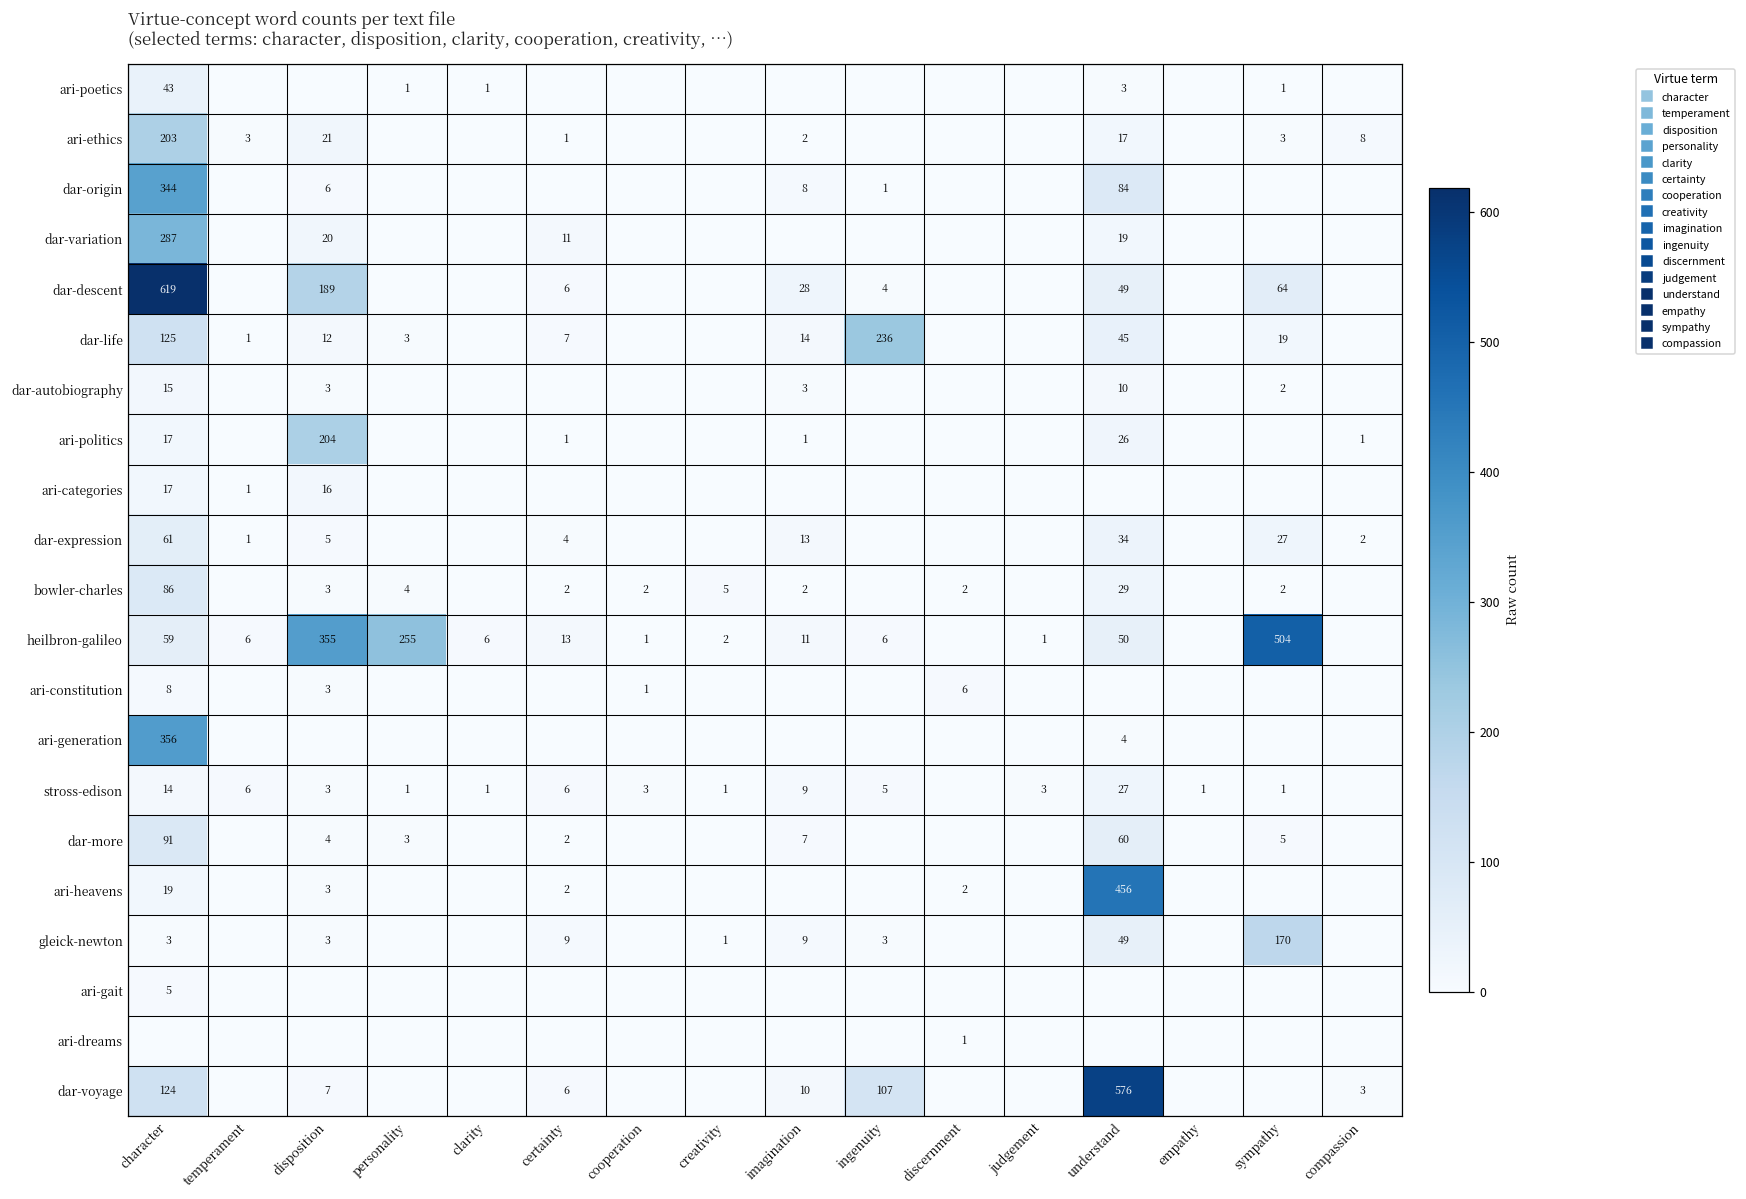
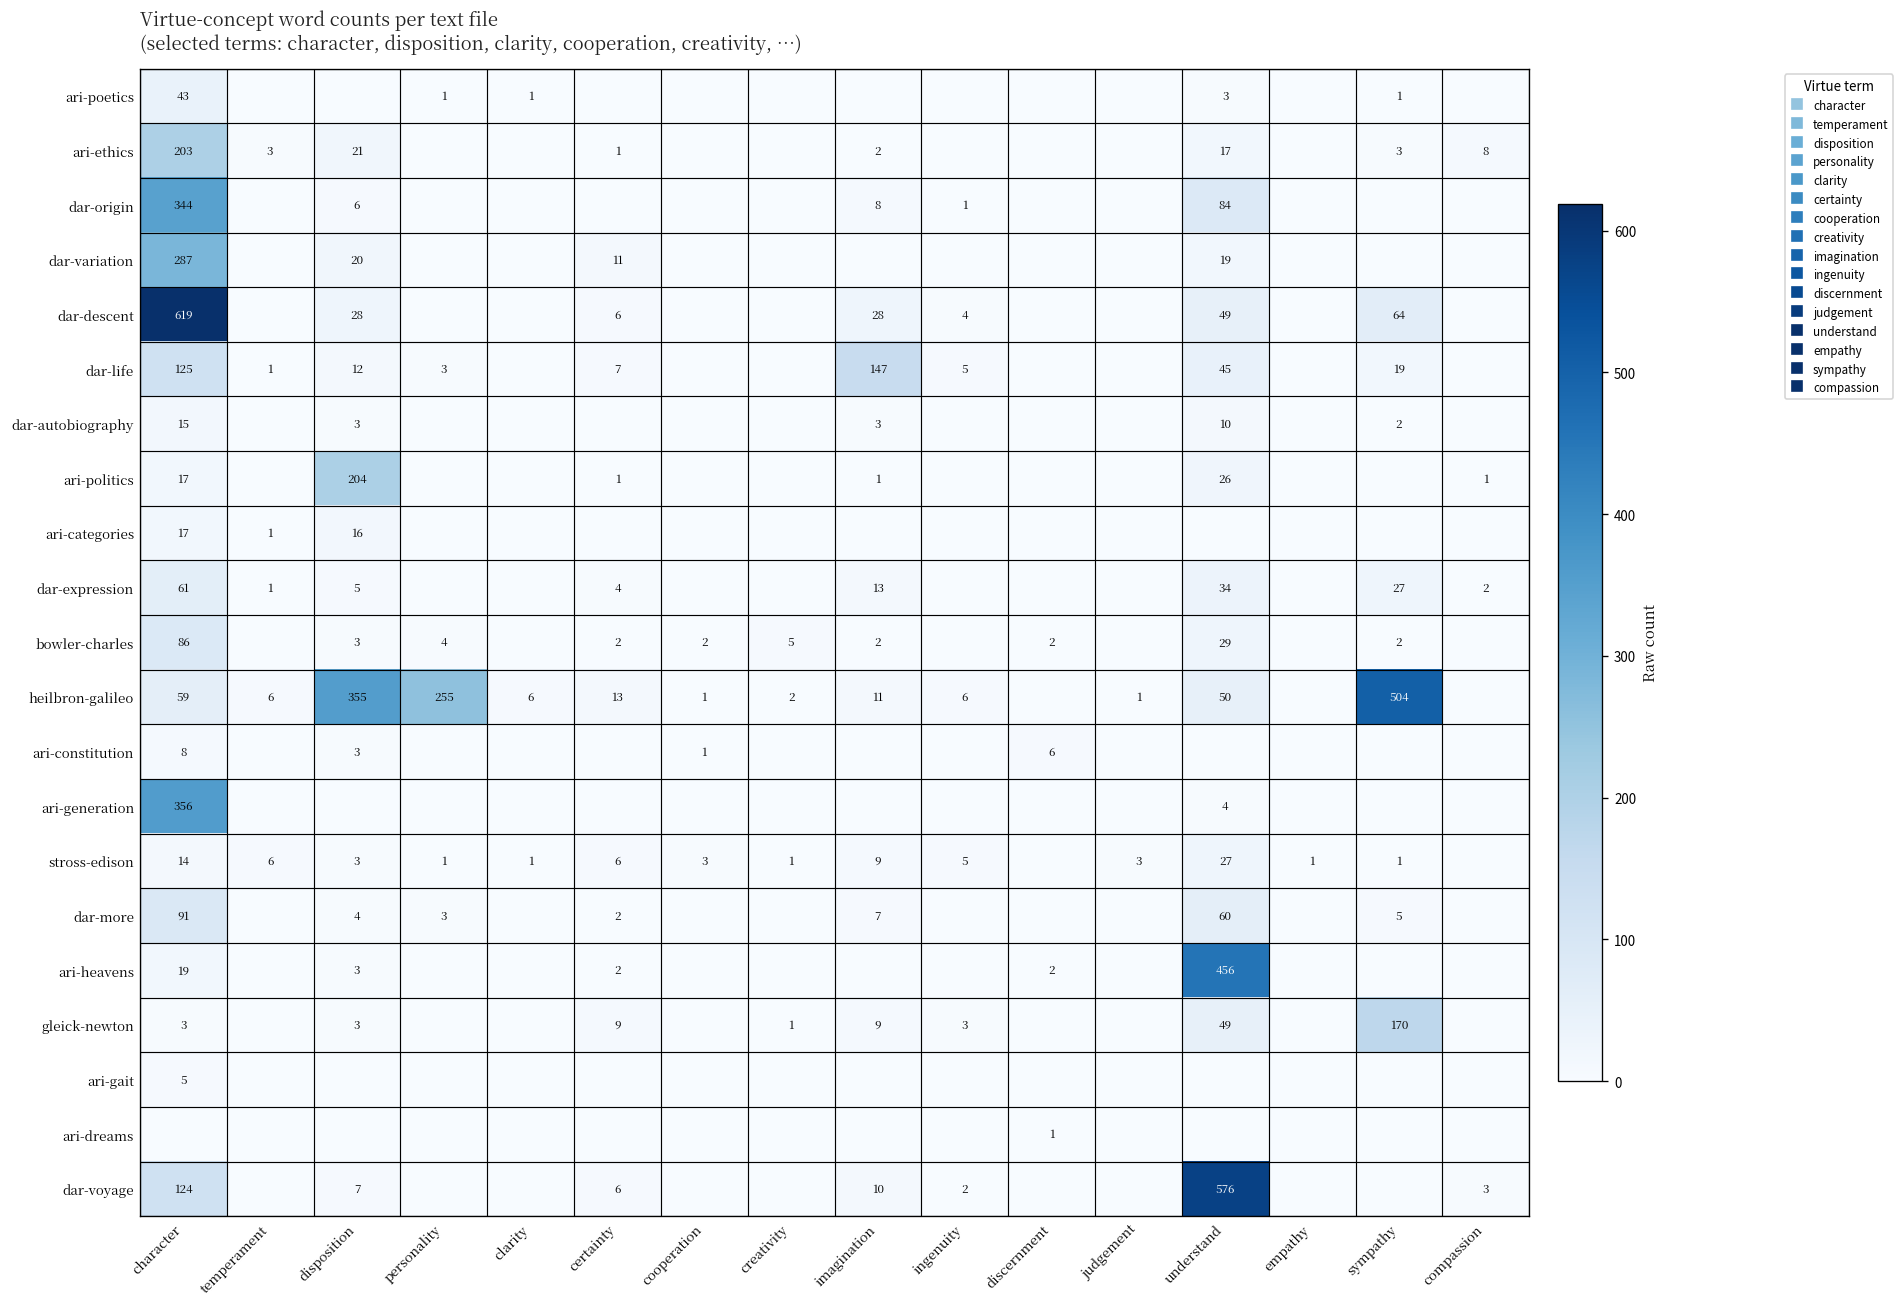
dar-descent, disposition: 189 -> 28
dar-life, imagination: 14 -> 147
dar-life, ingenuity: 236 -> 5
dar-voyage, ingenuity: 107 -> 2
